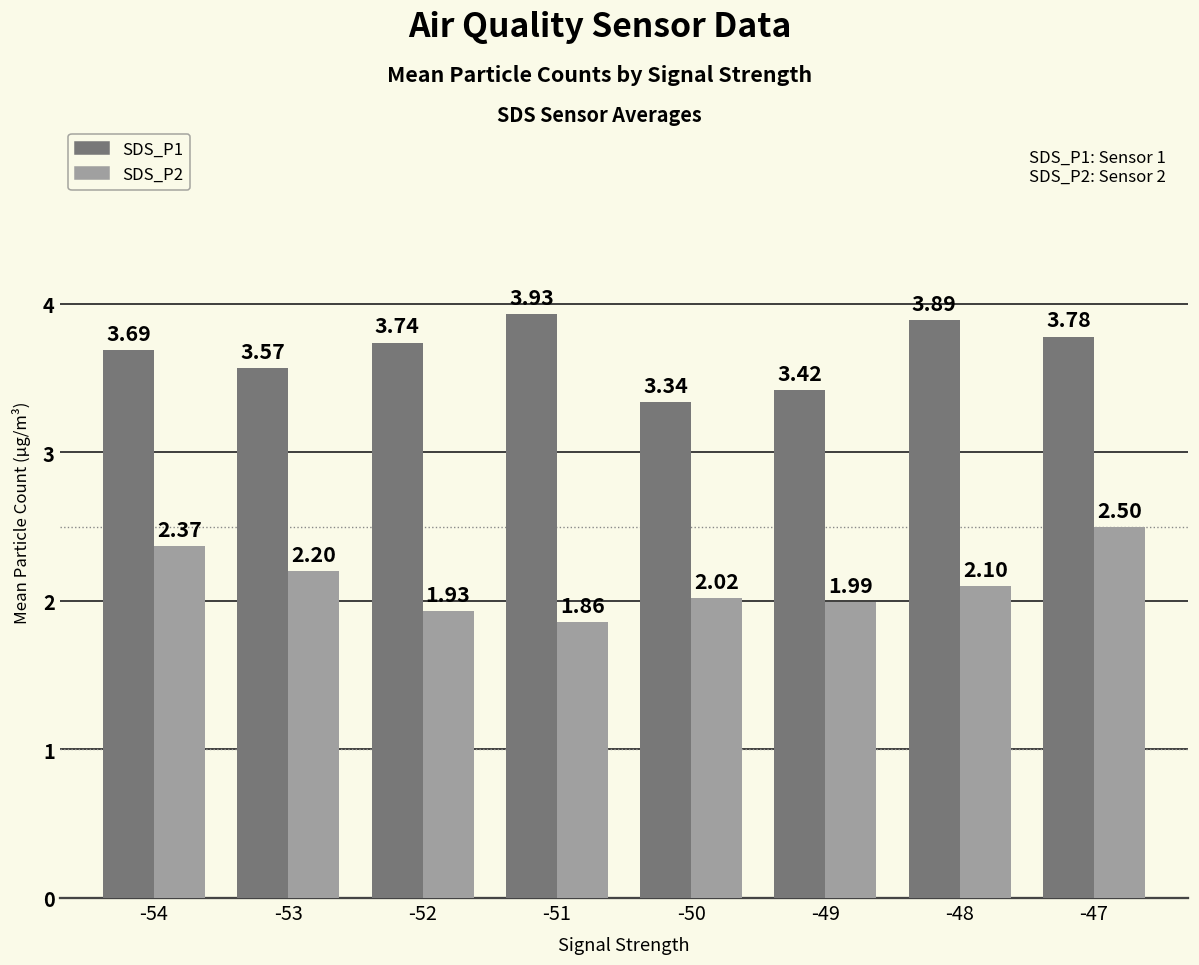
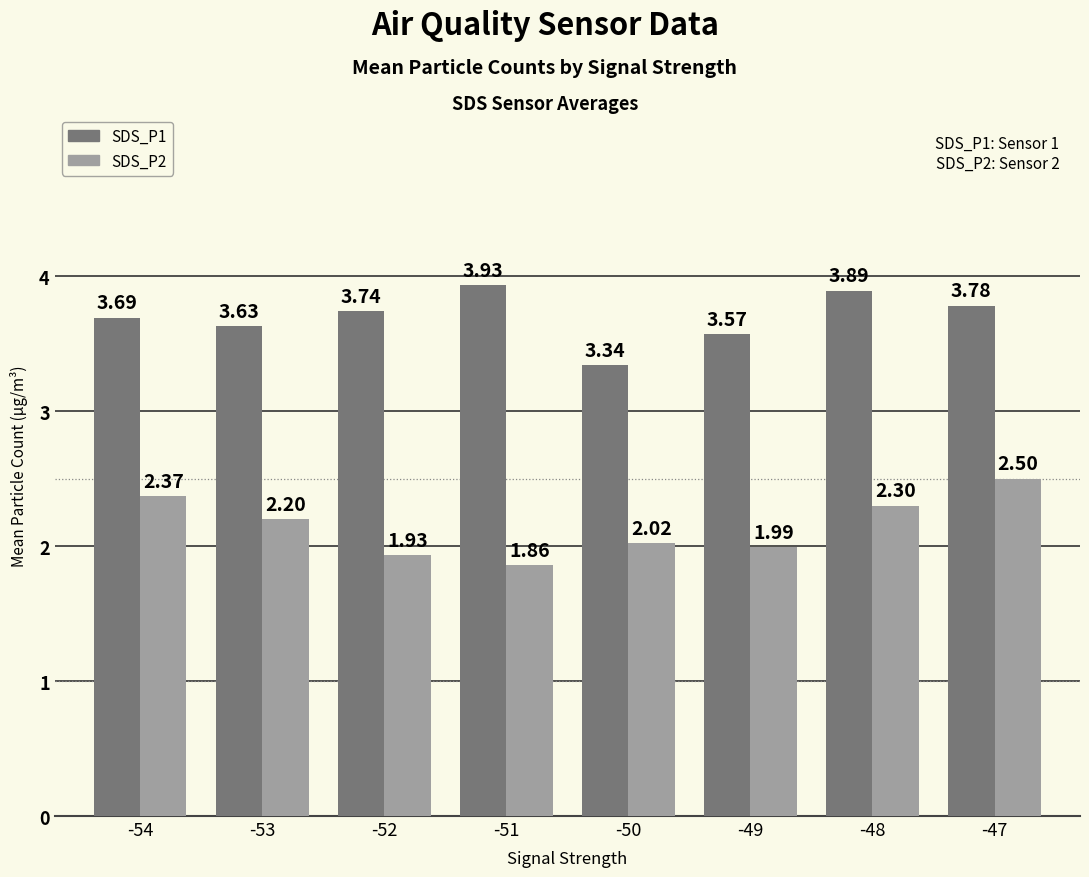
SDS_P1, -53: 3.57 -> 3.63
SDS_P1, -49: 3.42 -> 3.57
SDS_P2, -48: 2.10 -> 2.30
